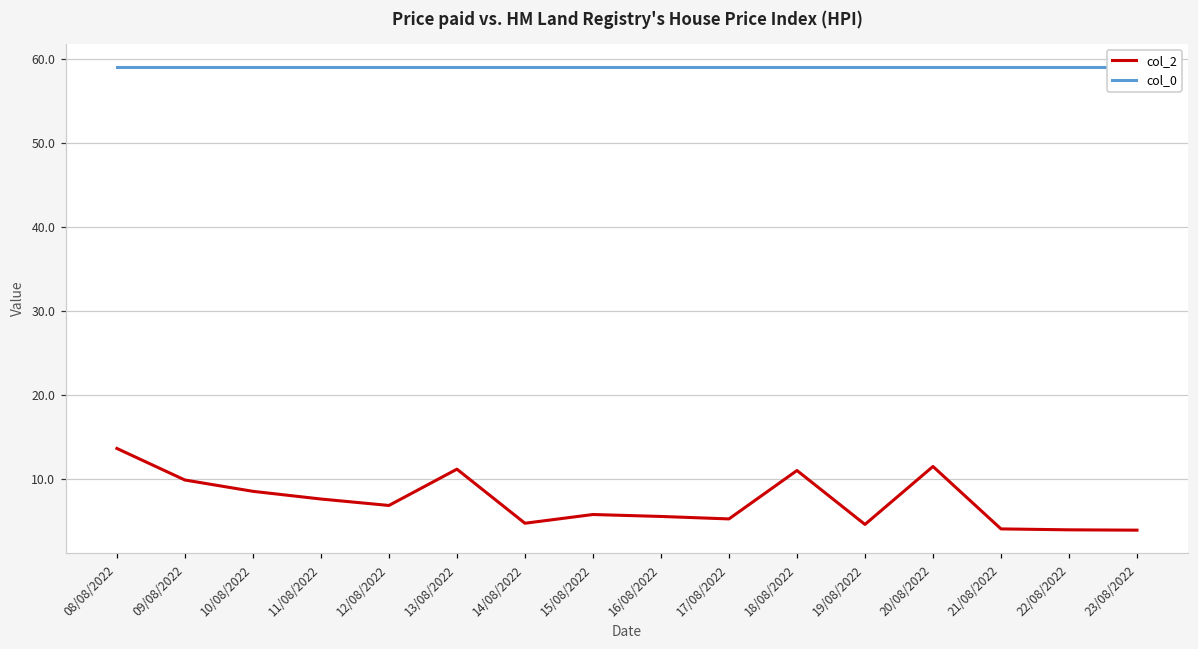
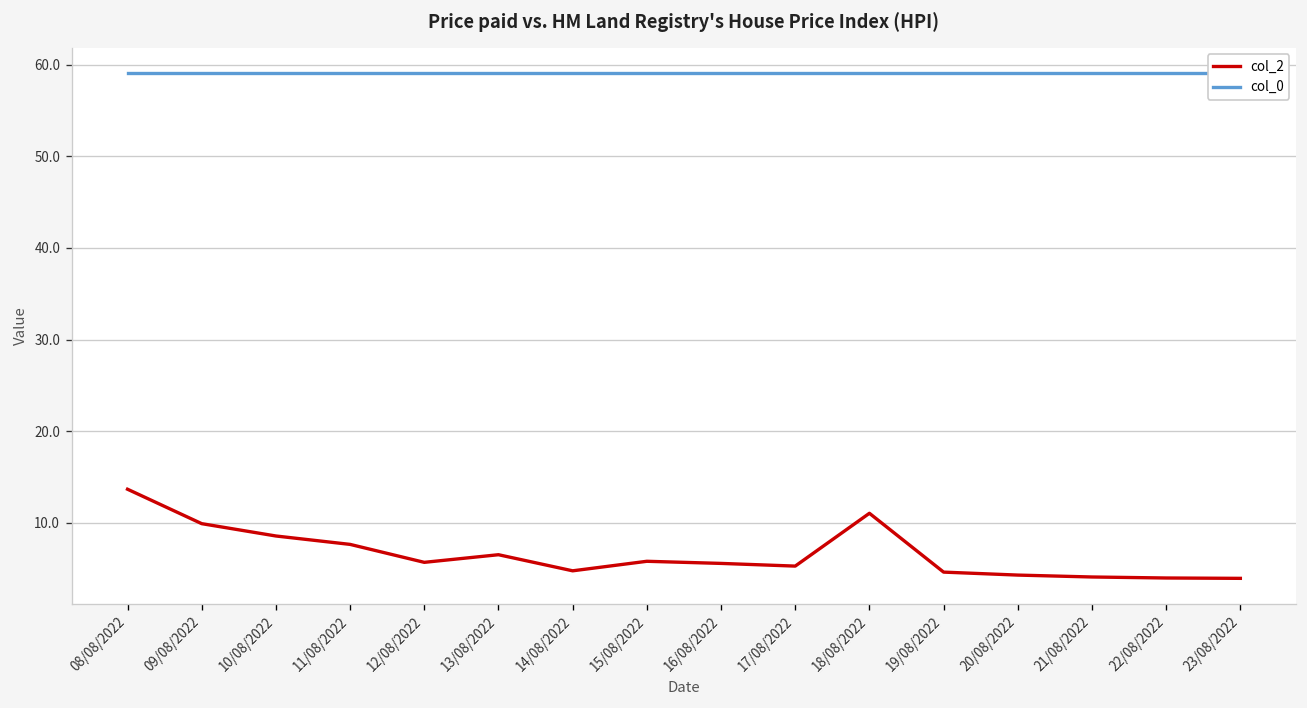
col_2, 12/08/2022: 7 -> 6
col_2, 13/08/2022: 11 -> 7
col_2, 20/08/2022: 12 -> 4
